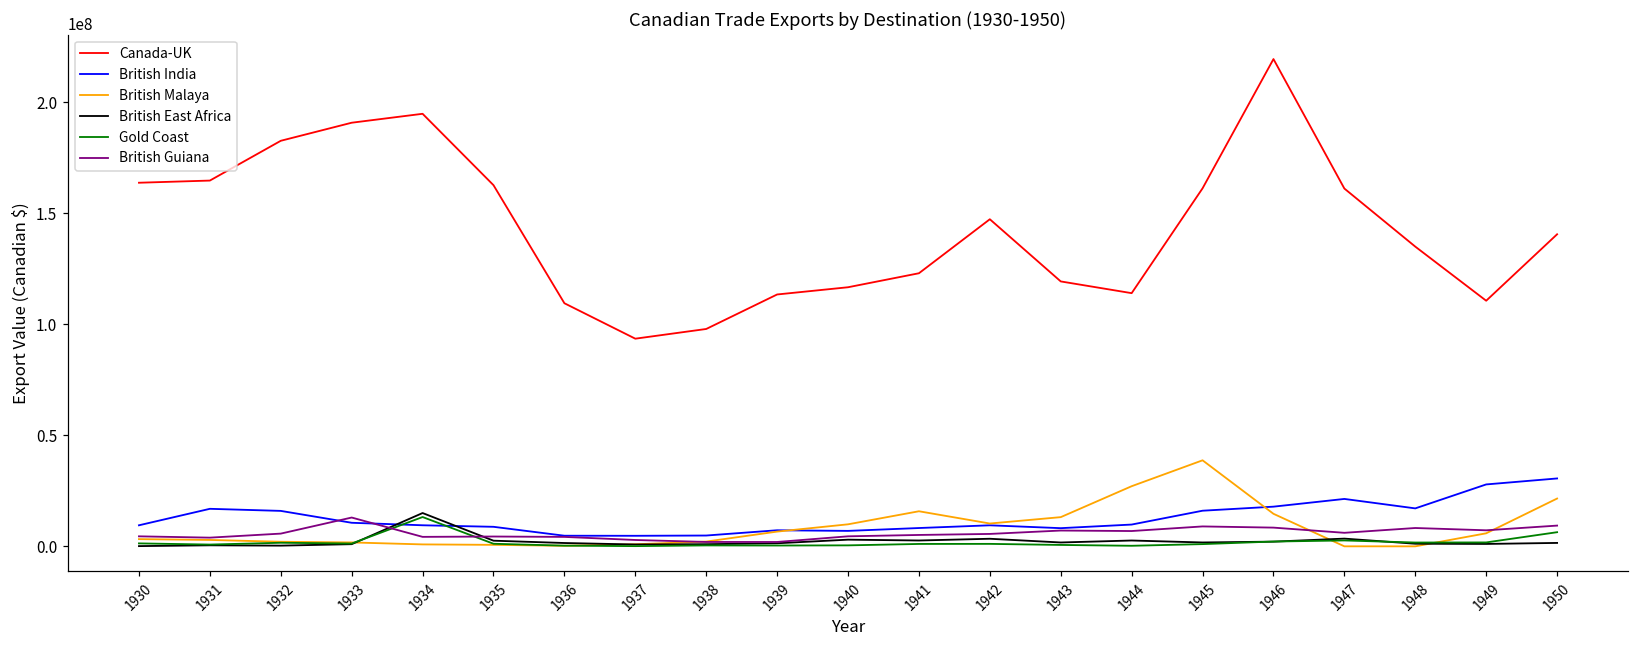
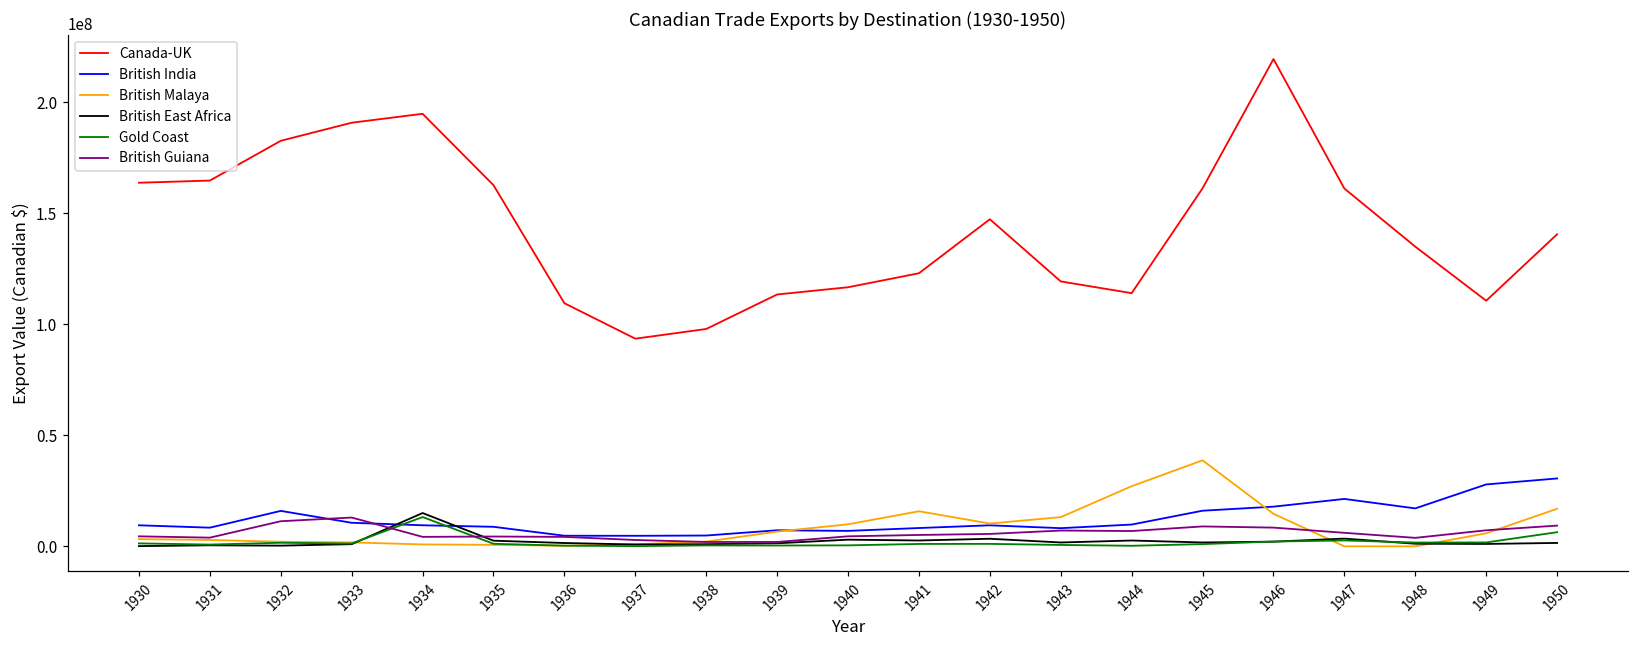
British India, 1931: 17000000 -> 8000000
British Guiana, 1932: 6000000 -> 11000000
British Guiana, 1948: 8000000 -> 4000000
British Malaya, 1950: 22000000 -> 17000000
